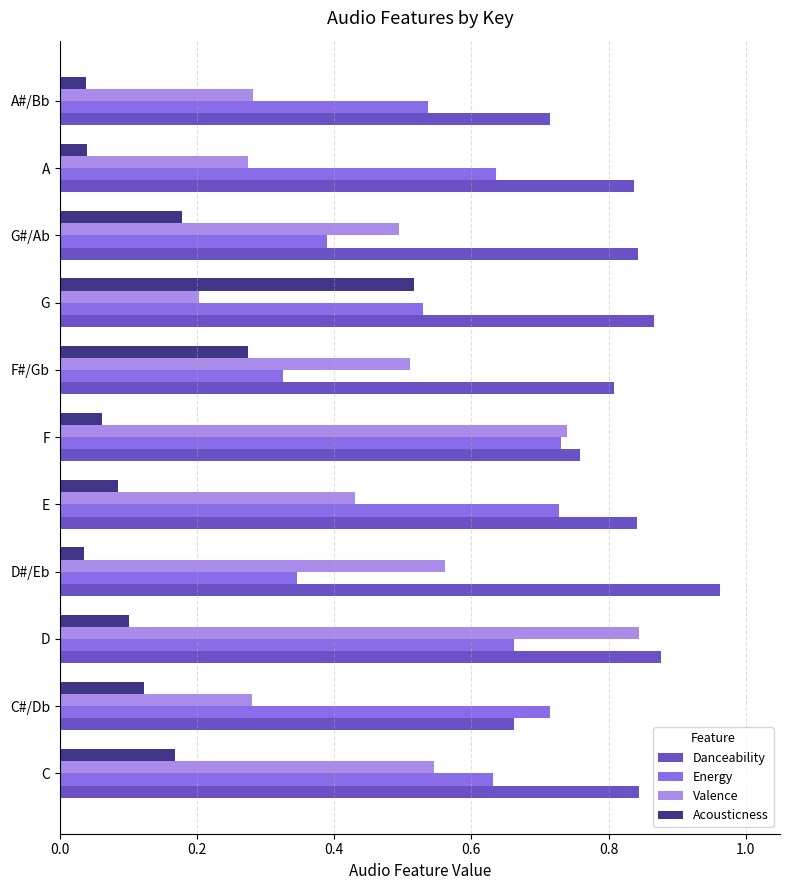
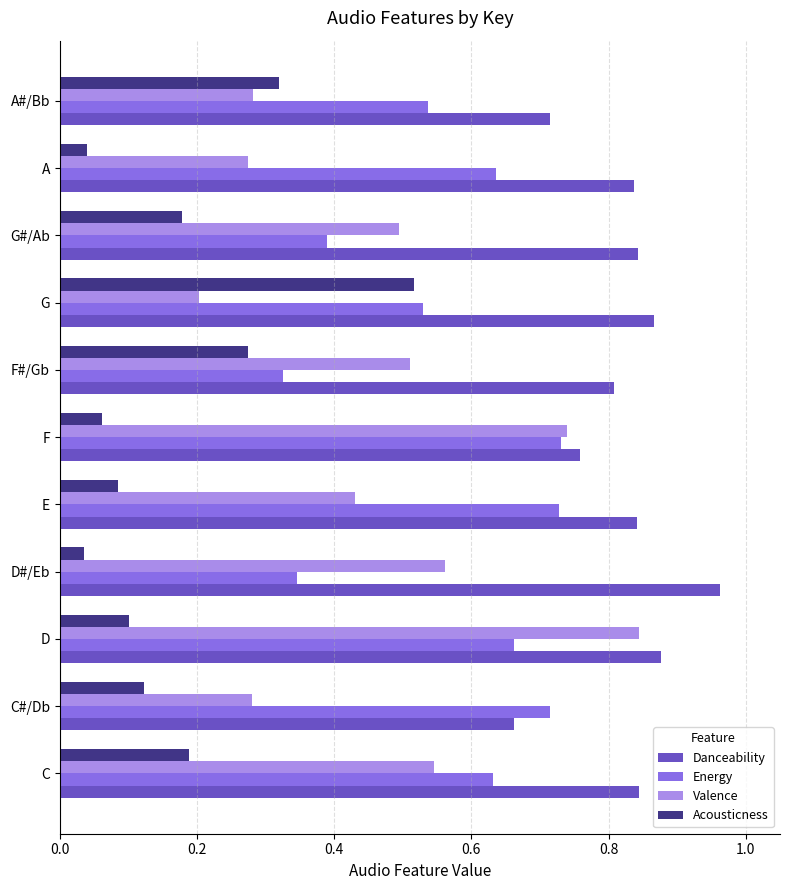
Acousticness, A#/Bb: 0.04 -> 0.32
Acousticness, C: 0.17 -> 0.19
